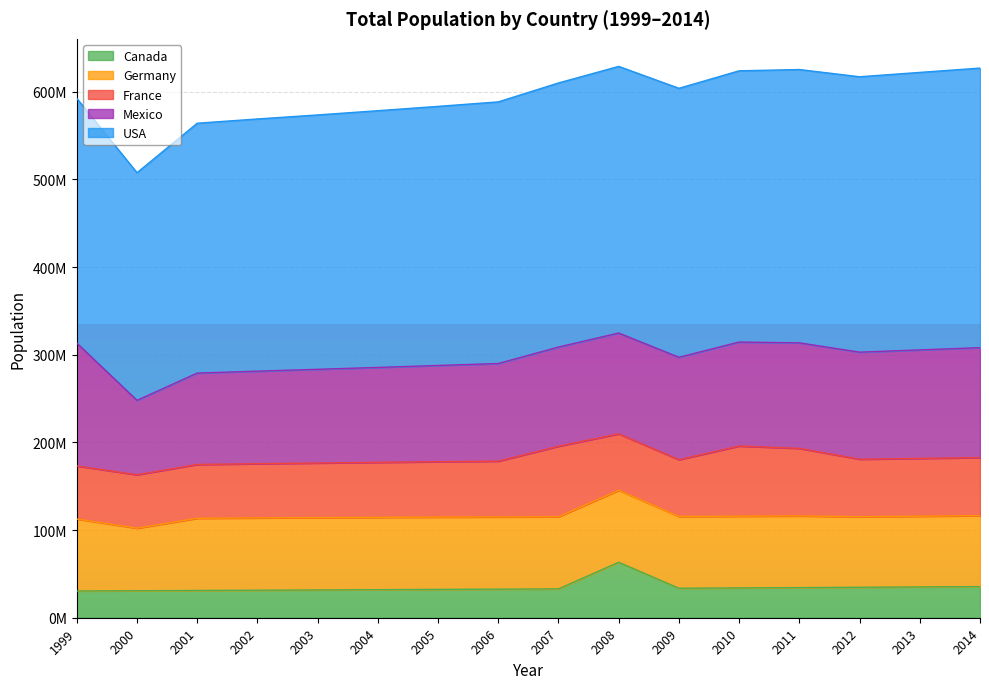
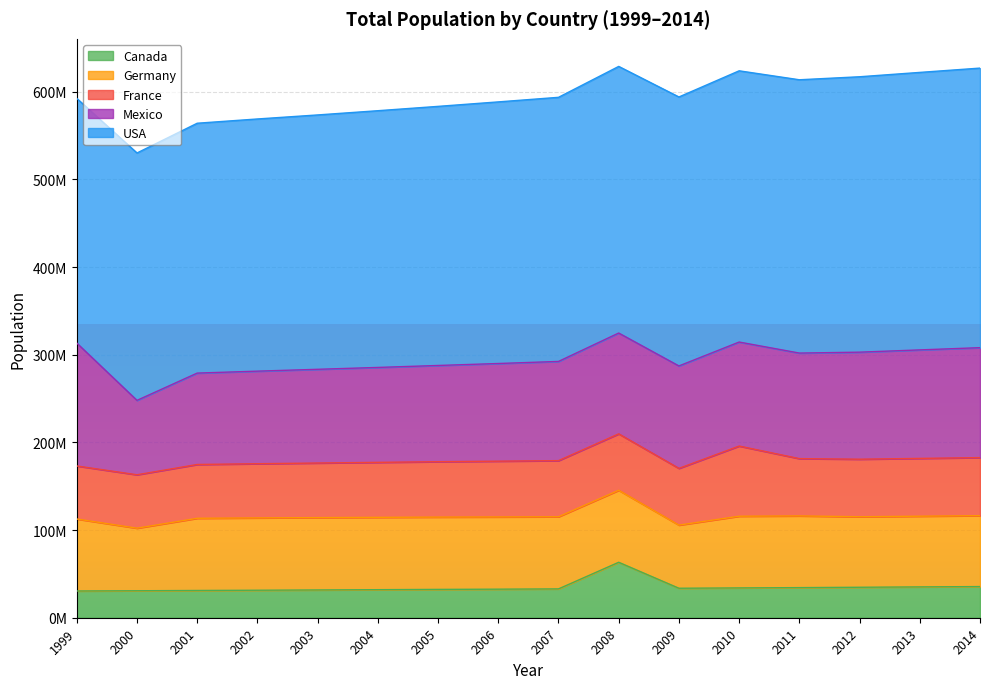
USA, 2000: 260000000 -> 280000000
France, 2007: 80000000 -> 60000000
Germany, 2009: 80000000 -> 70000000
France, 2011: 80000000 -> 70000000
